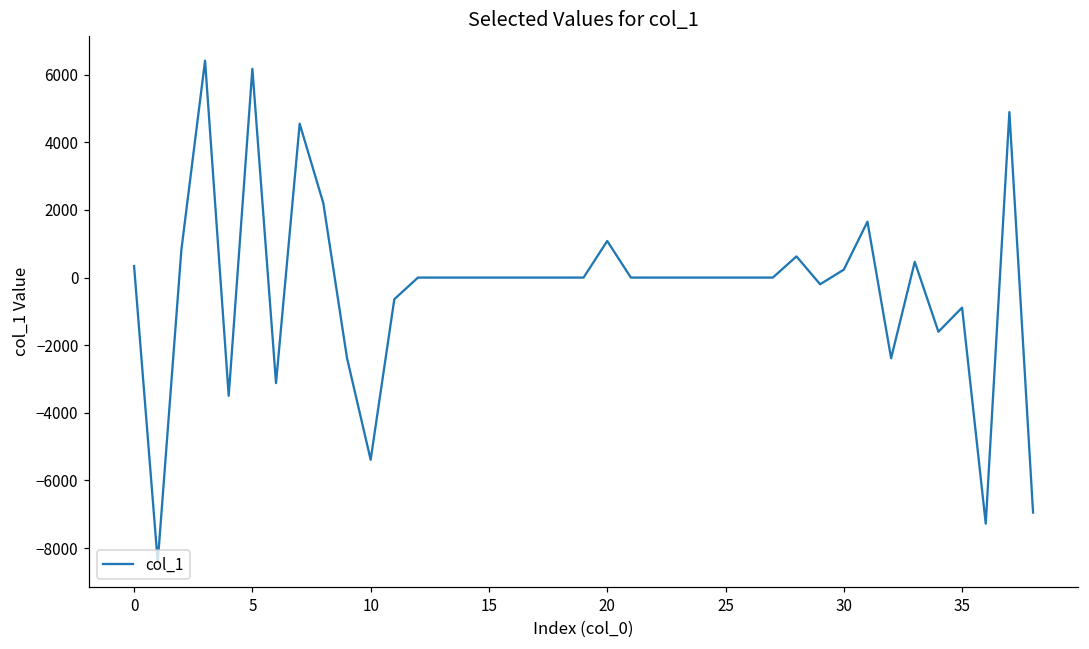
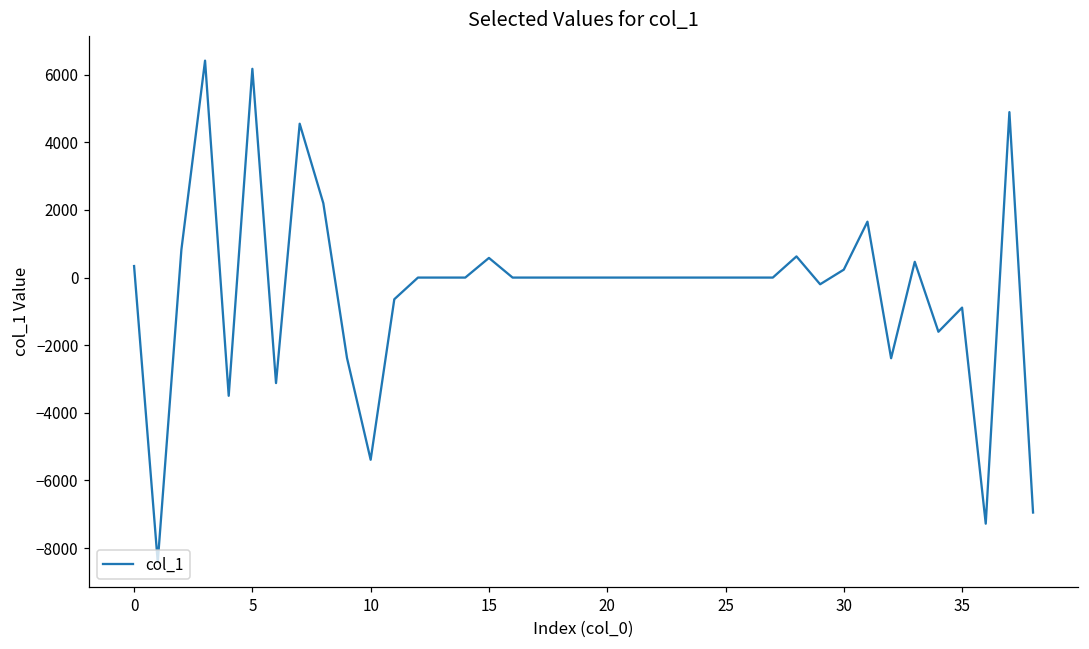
15: 0 -> 600
20: 1100 -> 0
